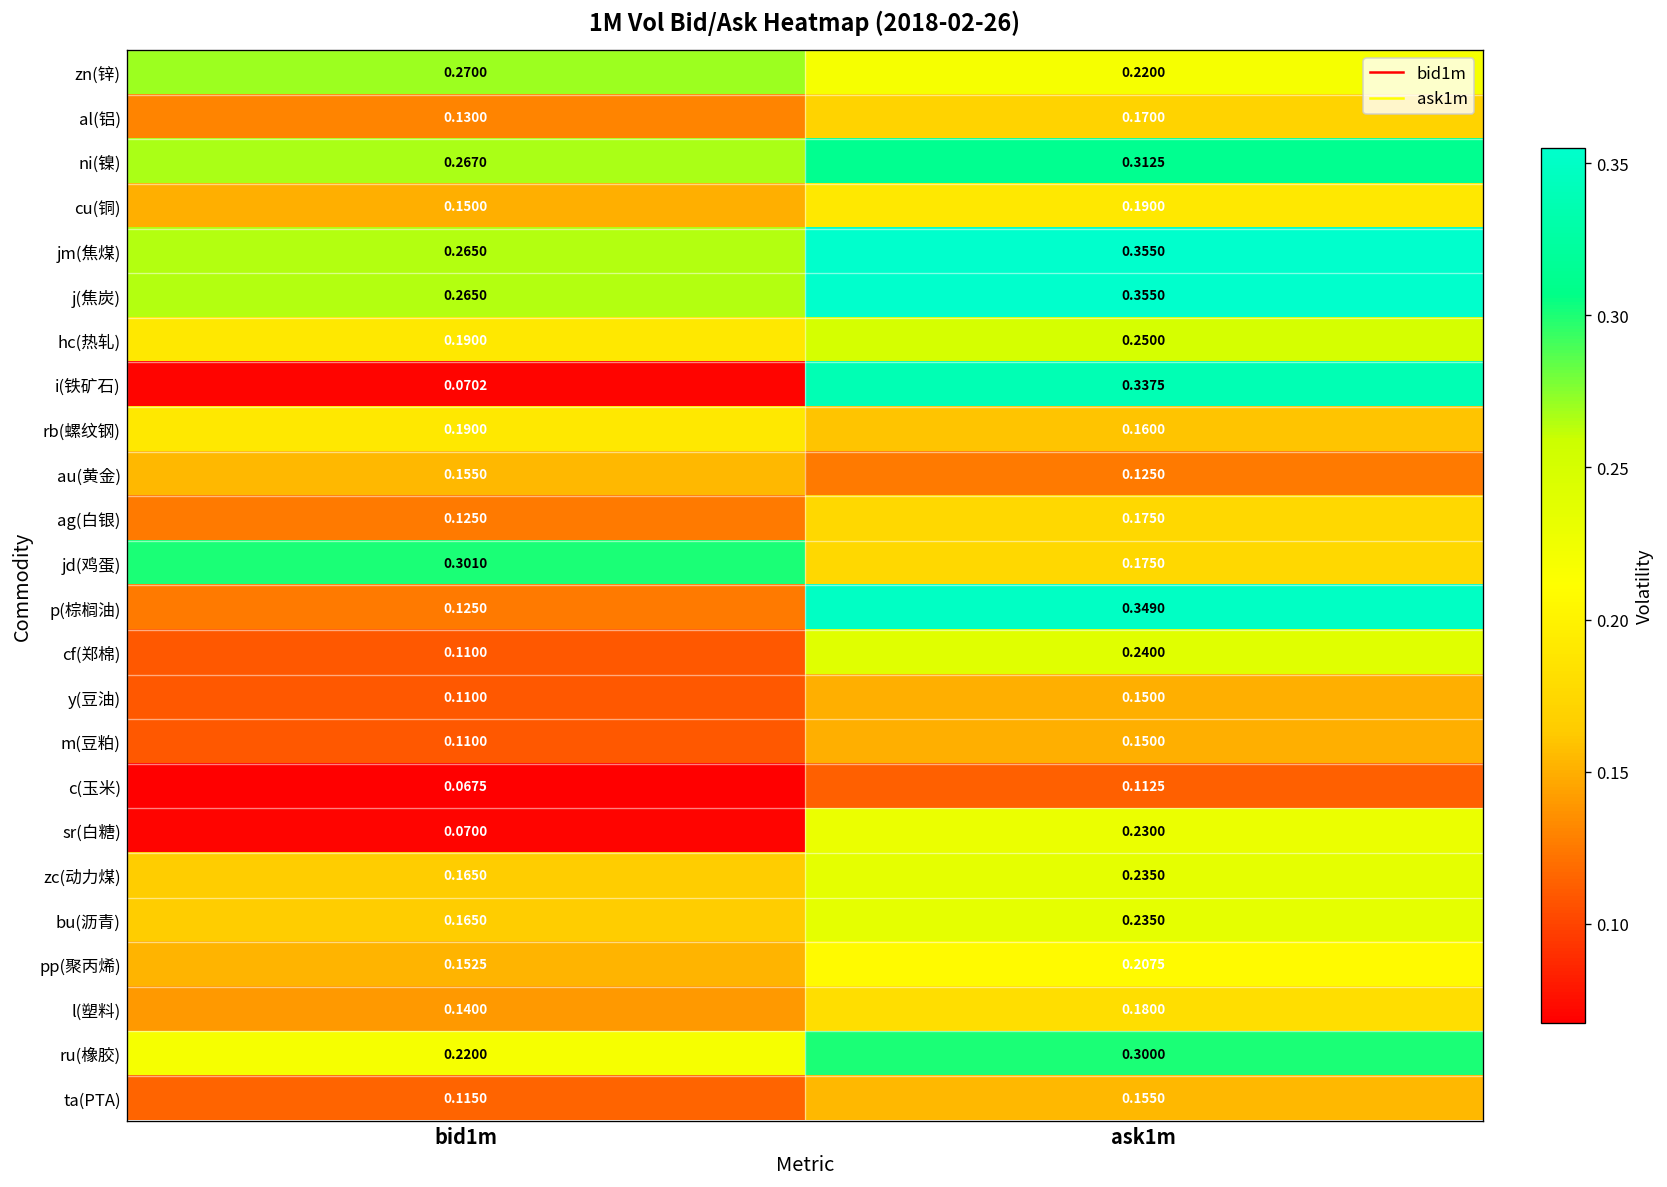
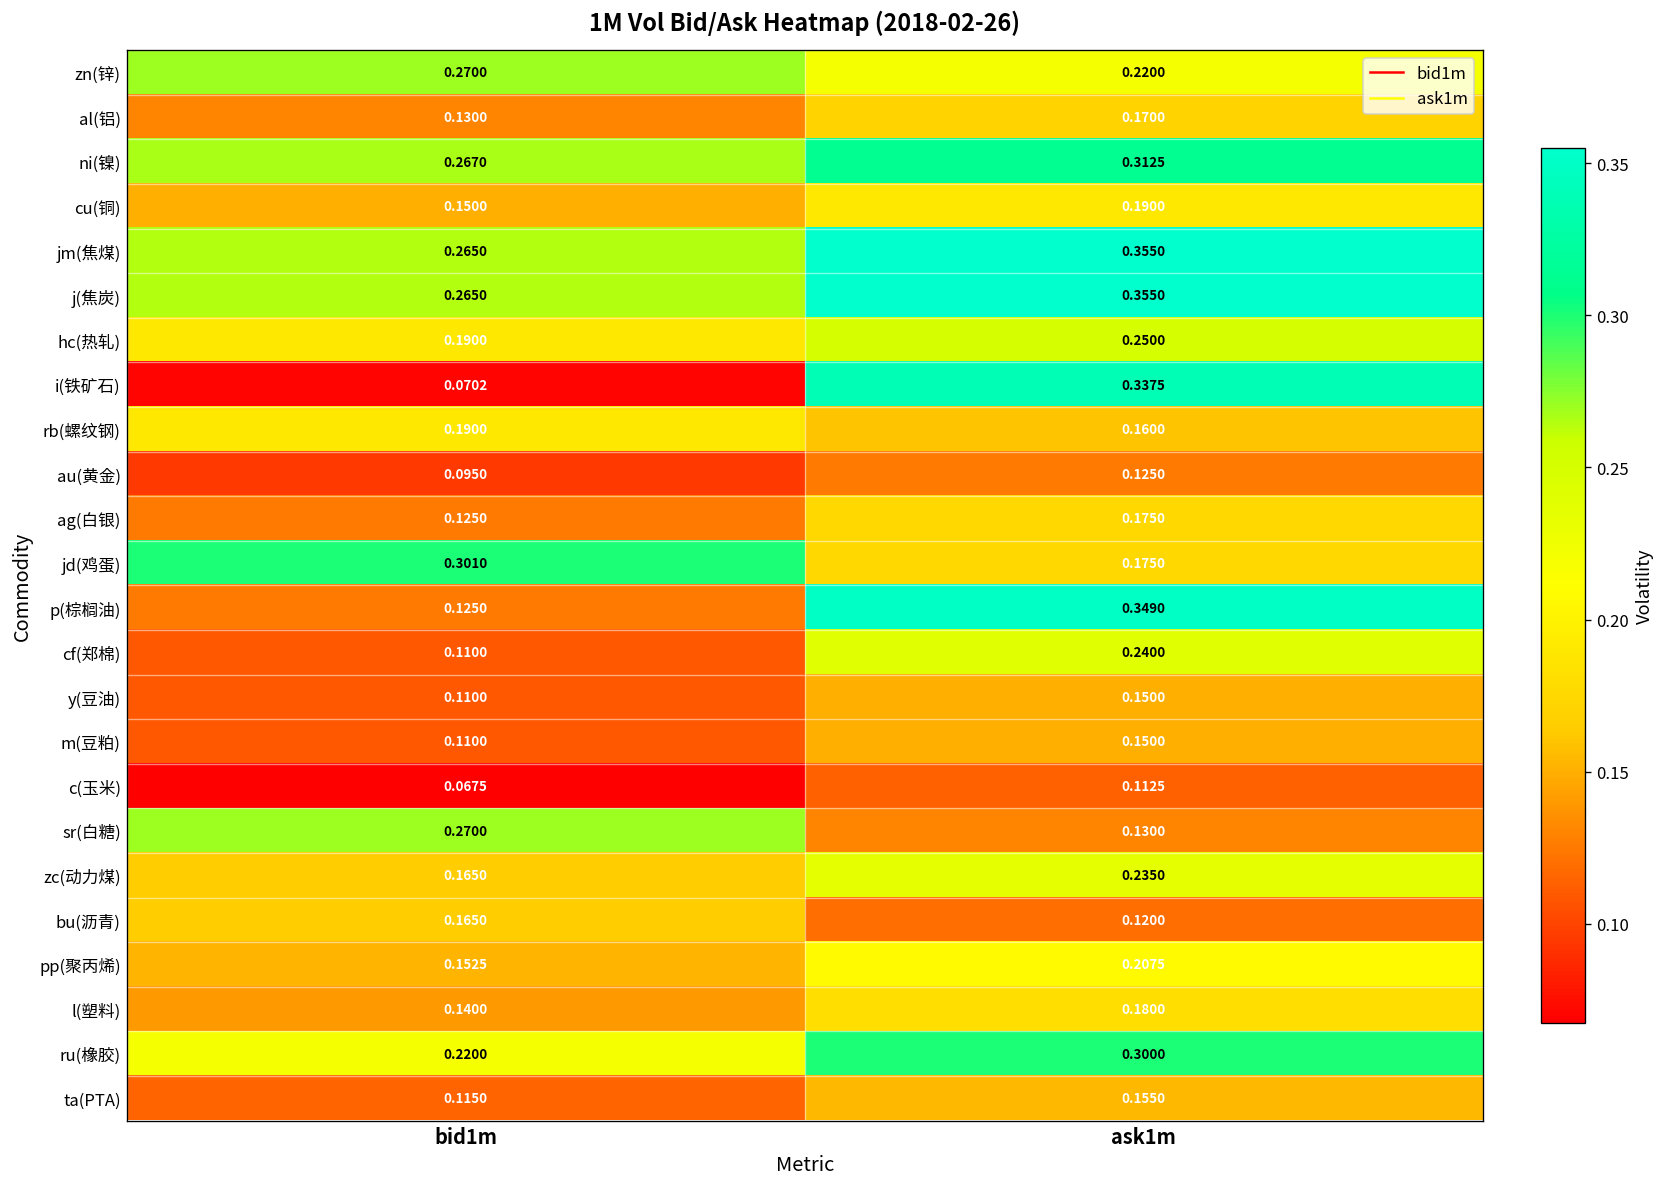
au(黄金), bid1m: 0.1550 -> 0.0950
sr(白糖), bid1m: 0.0700 -> 0.2700
sr(白糖), ask1m: 0.2300 -> 0.1300
bu(沥青), ask1m: 0.2350 -> 0.1200
